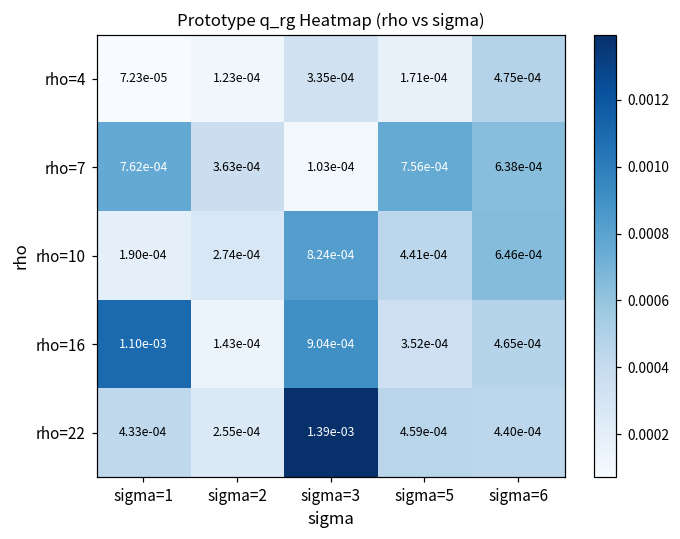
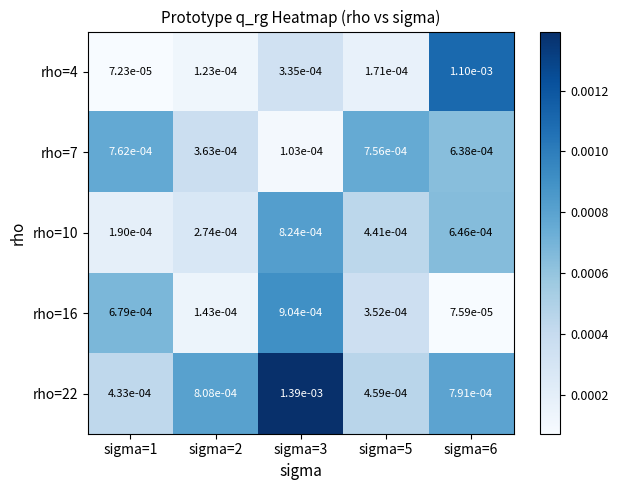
rho=4, sigma=6: 4.75e-04 -> 1.10e-03
rho=16, sigma=1: 1.10e-03 -> 6.79e-04
rho=16, sigma=6: 4.65e-04 -> 7.59e-05
rho=22, sigma=2: 2.55e-04 -> 8.08e-04
rho=22, sigma=6: 4.40e-04 -> 7.91e-04
